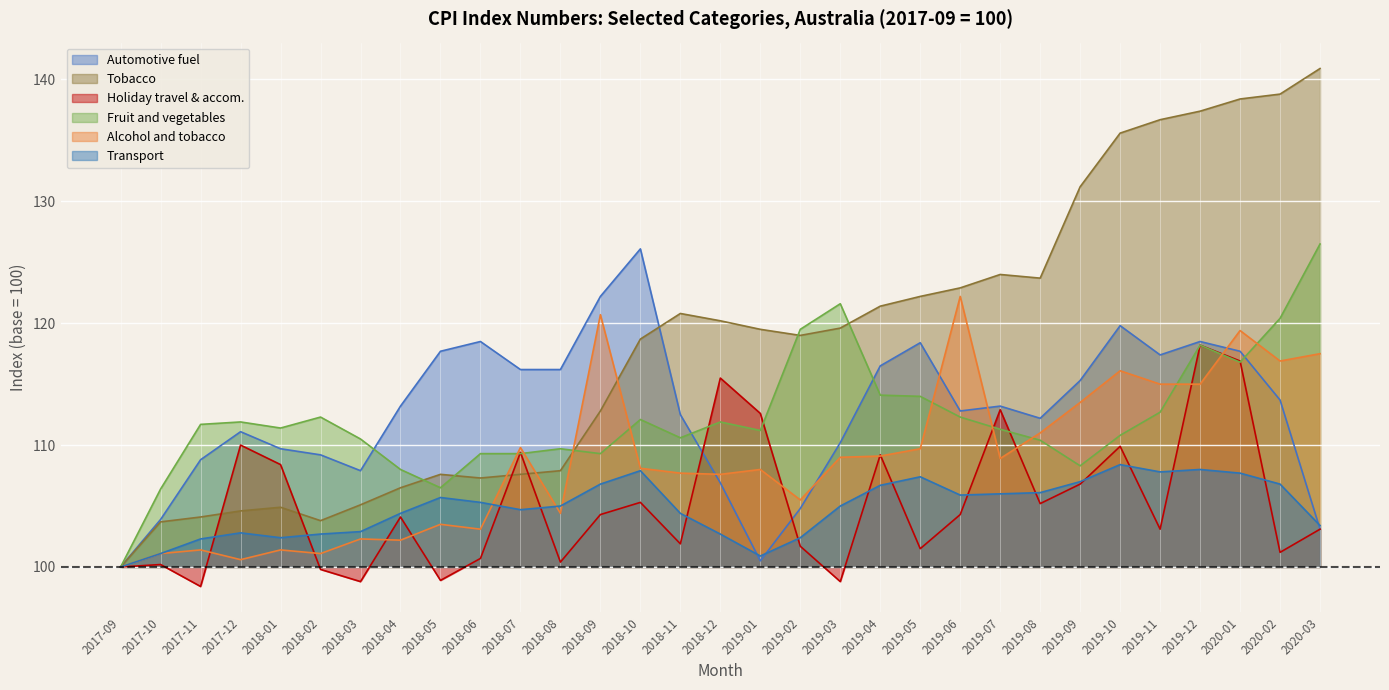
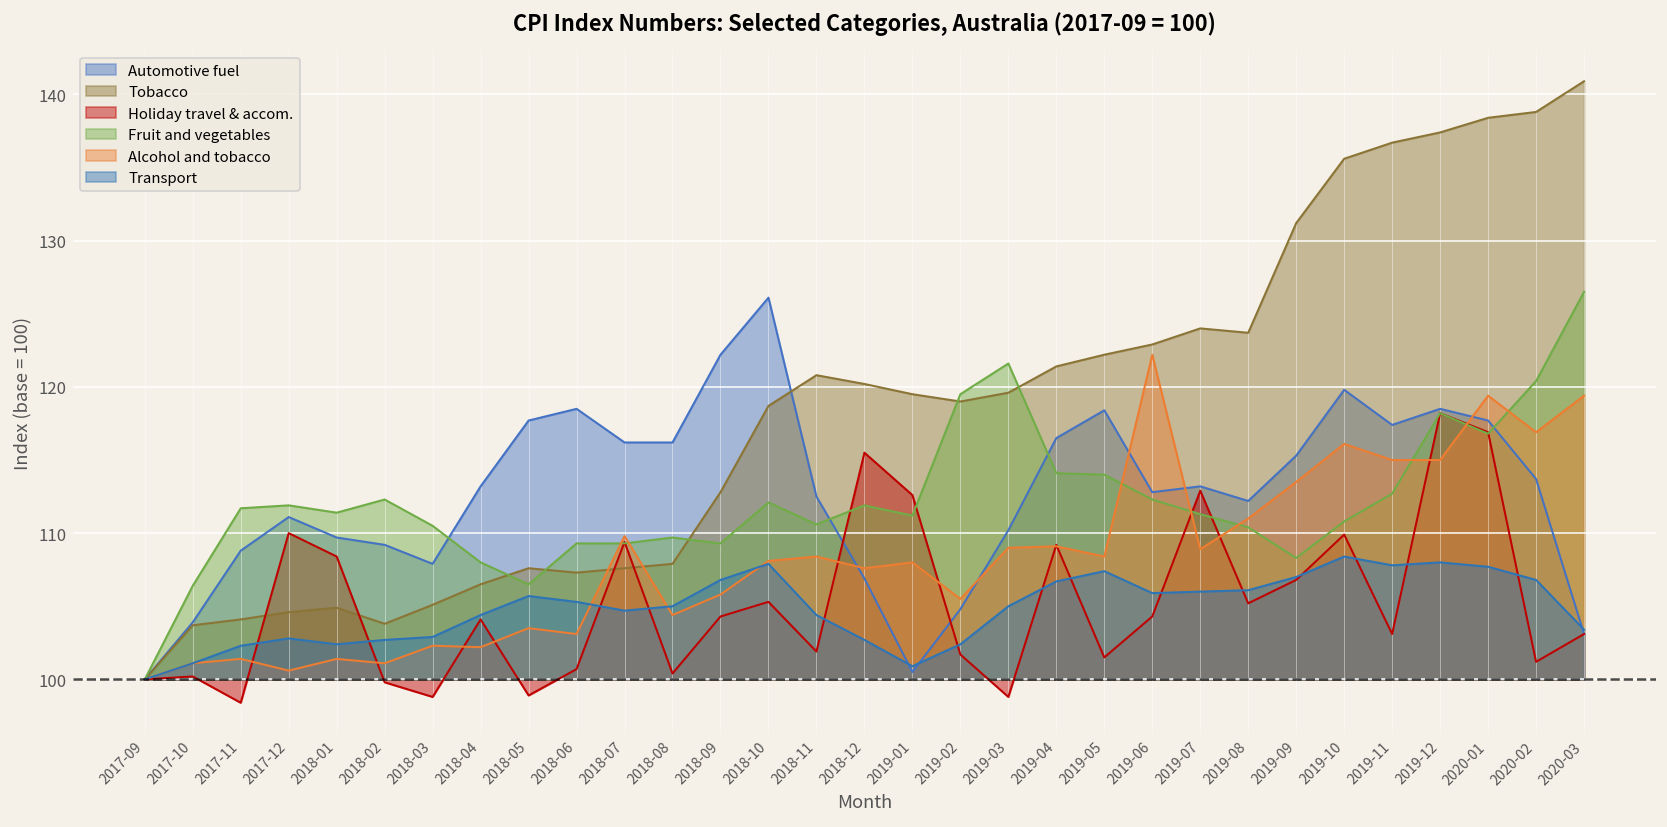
Alcohol and tobacco, 2018-09: 120.7 -> 105.8
Alcohol and tobacco, 2018-11: 107.7 -> 108.4
Alcohol and tobacco, 2019-05: 109.7 -> 108.4
Alcohol and tobacco, 2020-03: 117.5 -> 119.4
